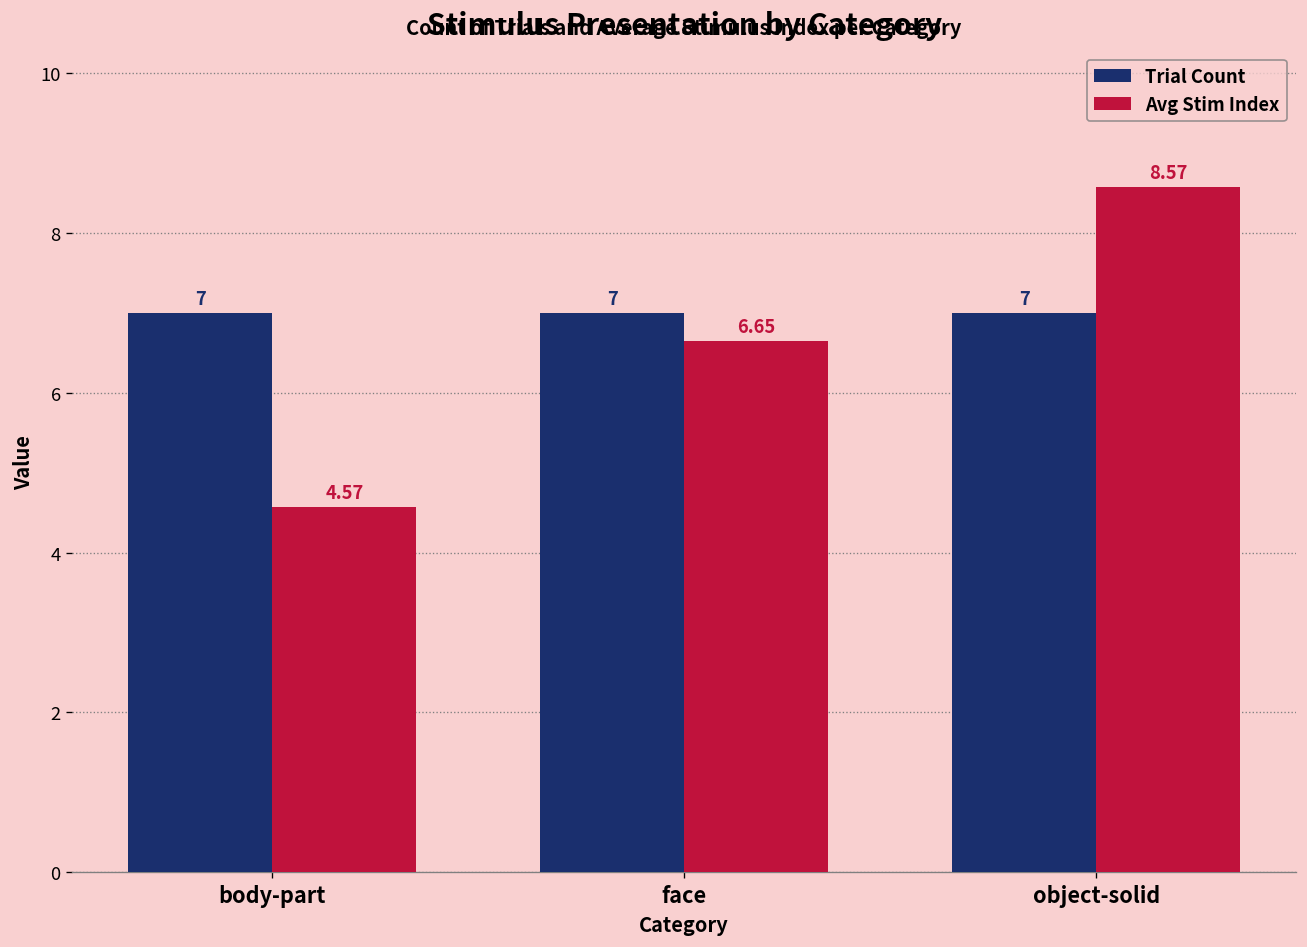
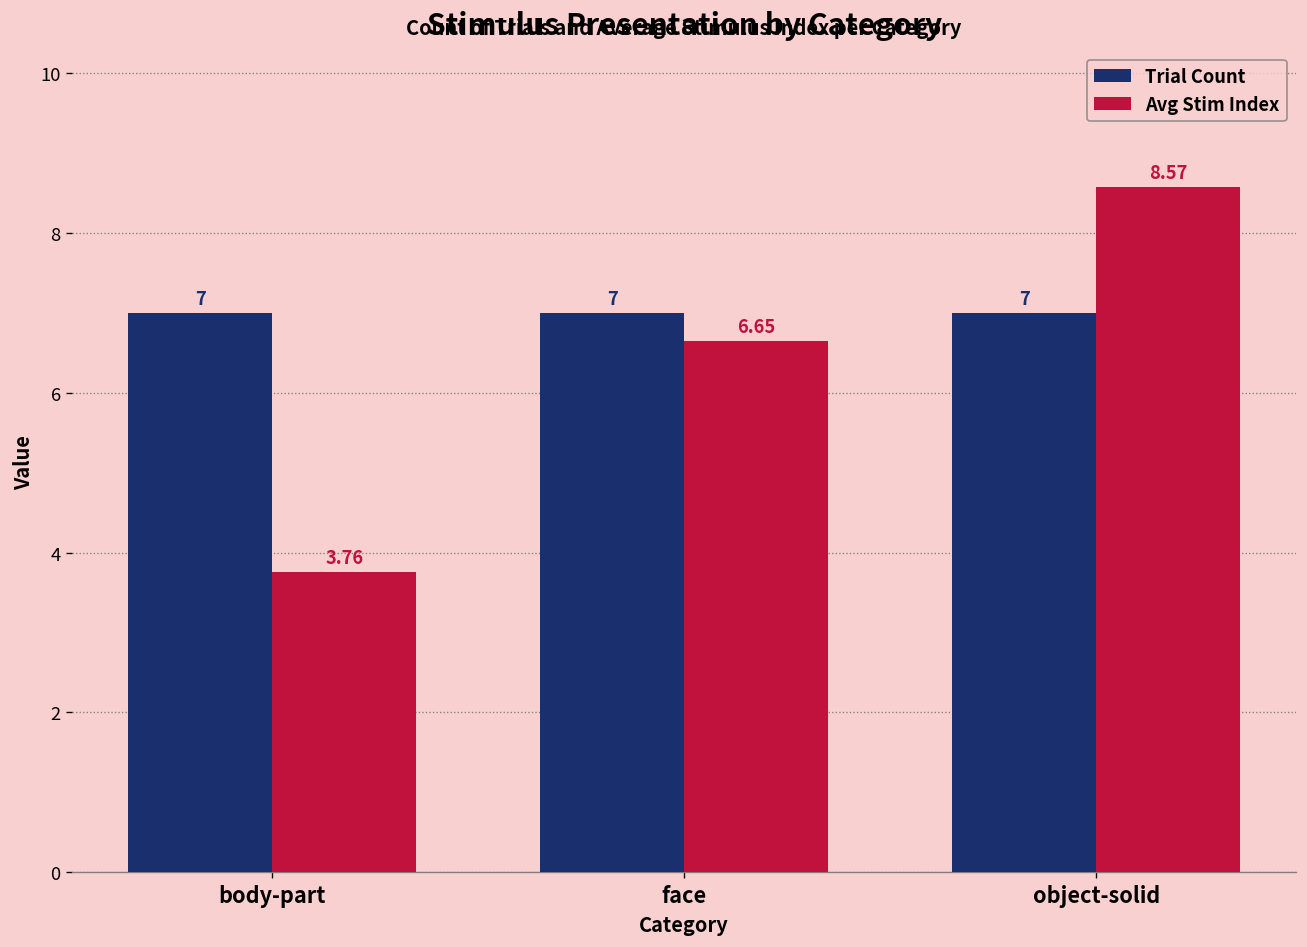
Avg Stim Index, body-part: 4.57 -> 3.76
